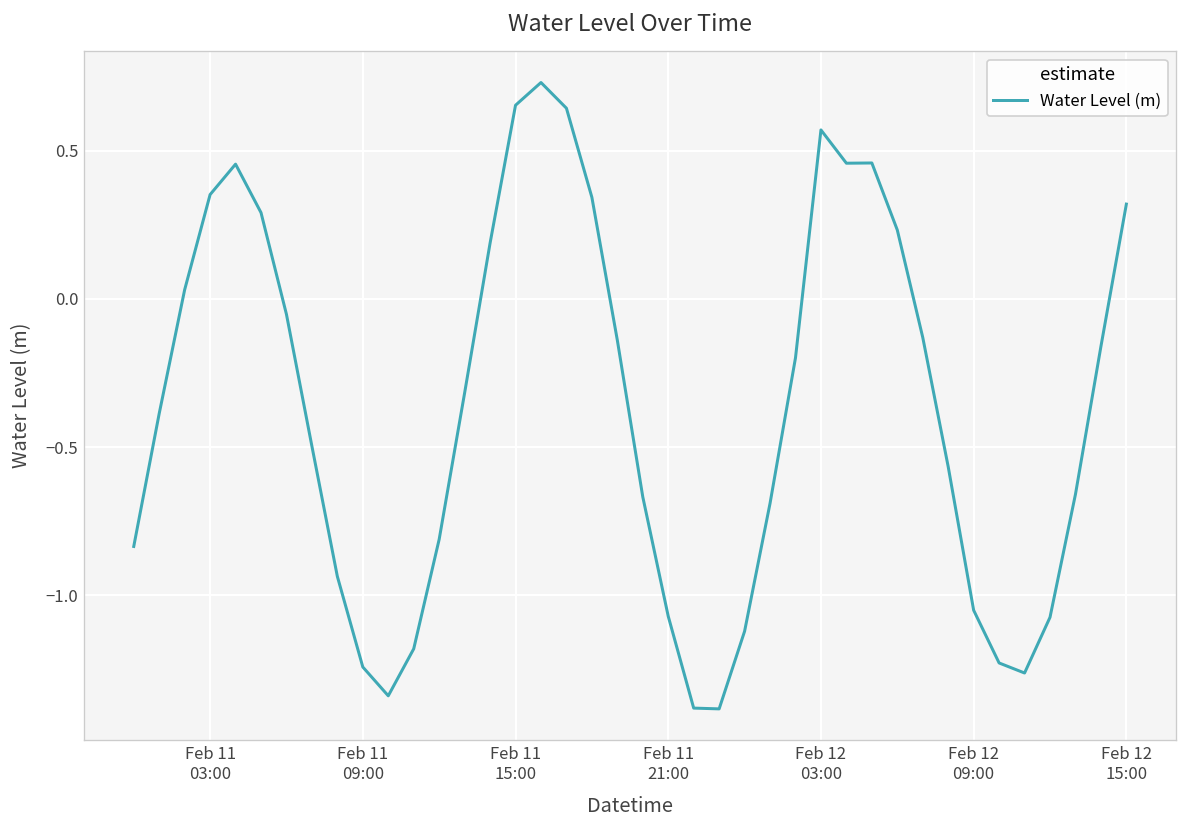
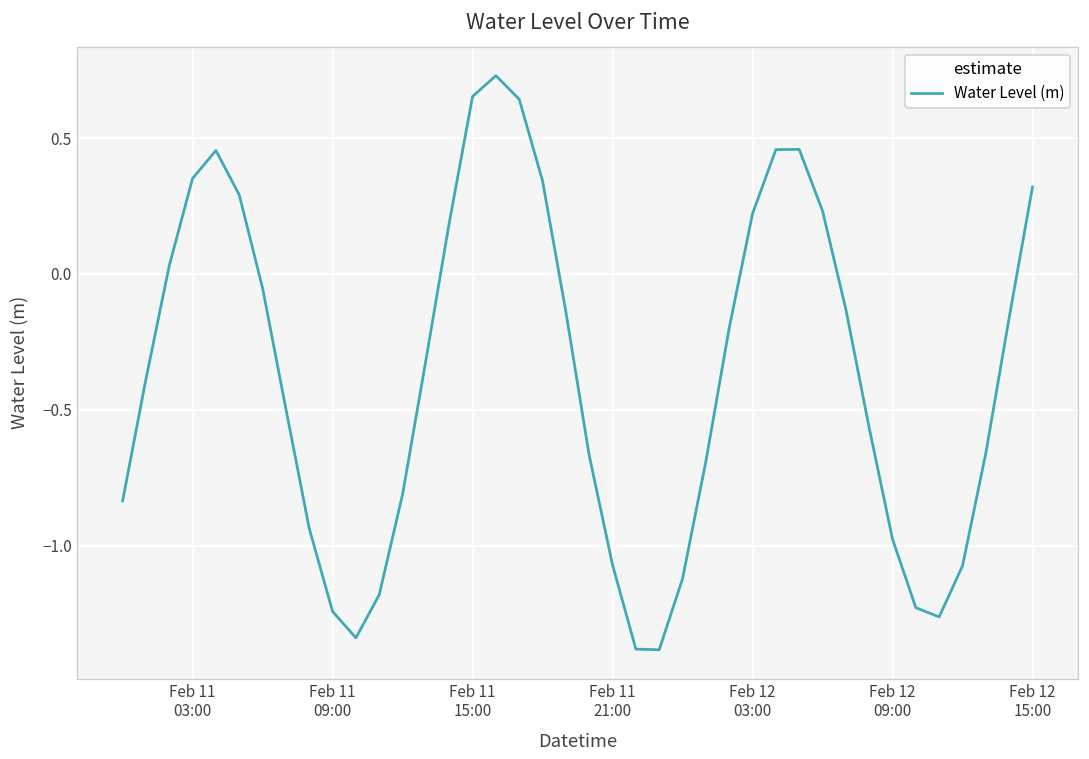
Feb 12 03:00: 0.57 -> 0.22
Feb 12 09:00: -1.05 -> -0.98
